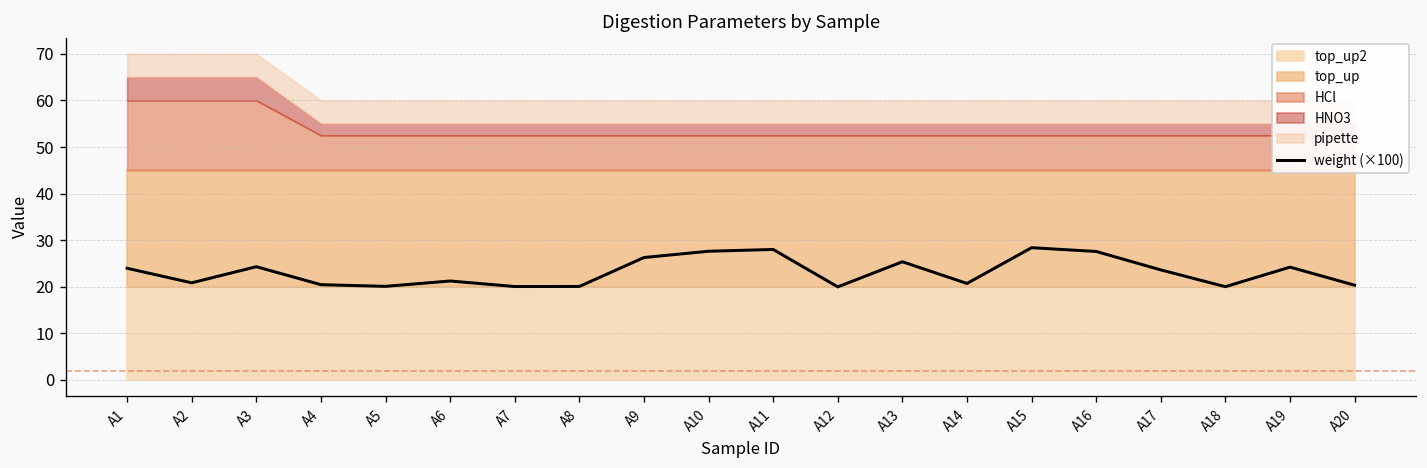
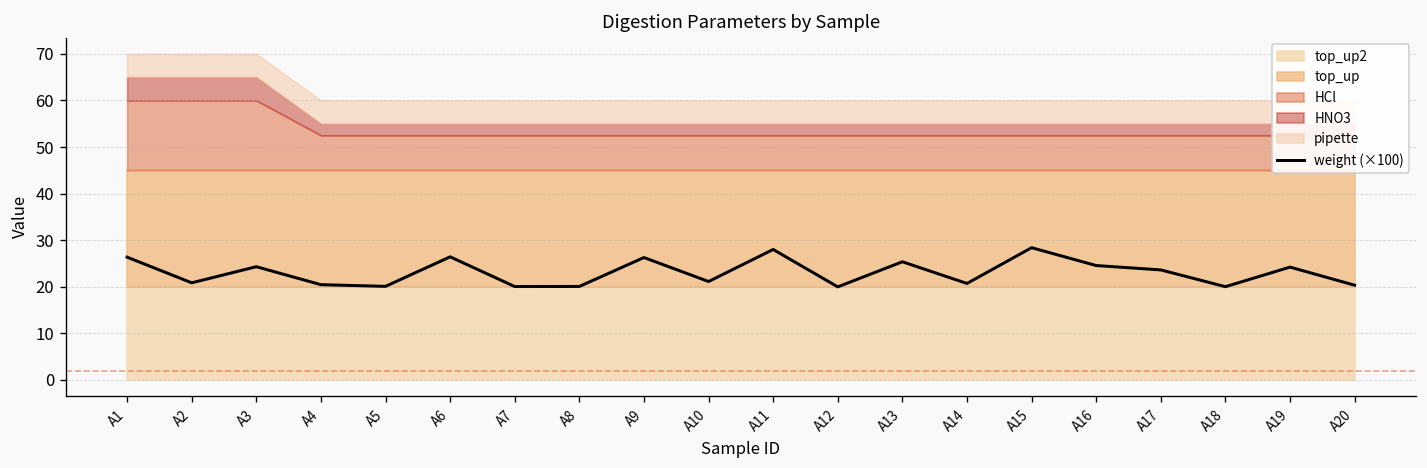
weight (×100), A1: 24 -> 26
weight (×100), A6: 21 -> 26
weight (×100), A10: 28 -> 21
weight (×100), A16: 28 -> 25
